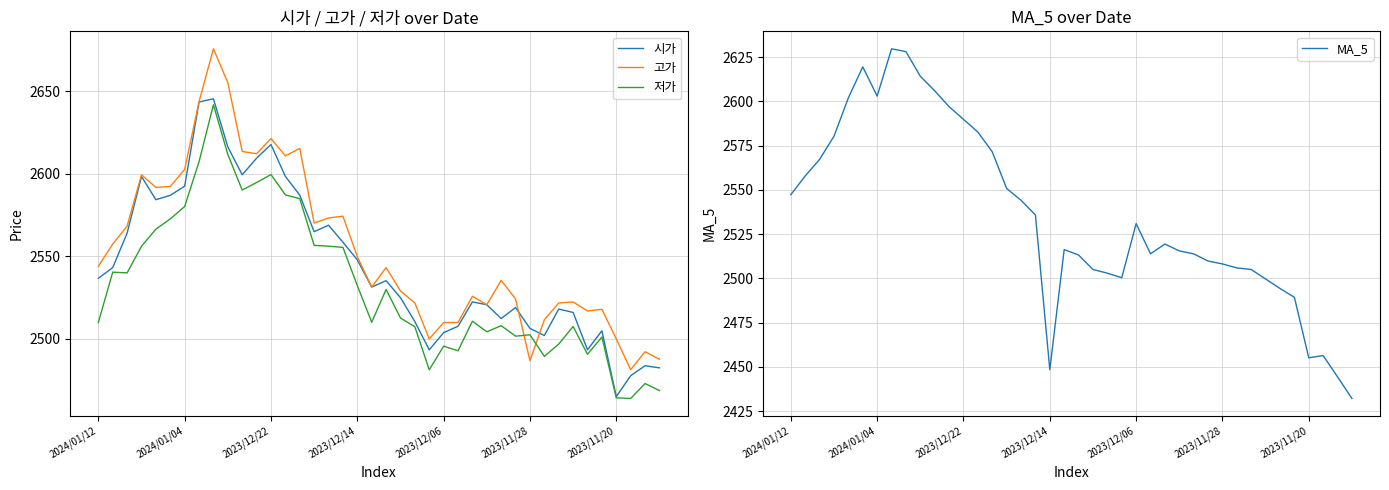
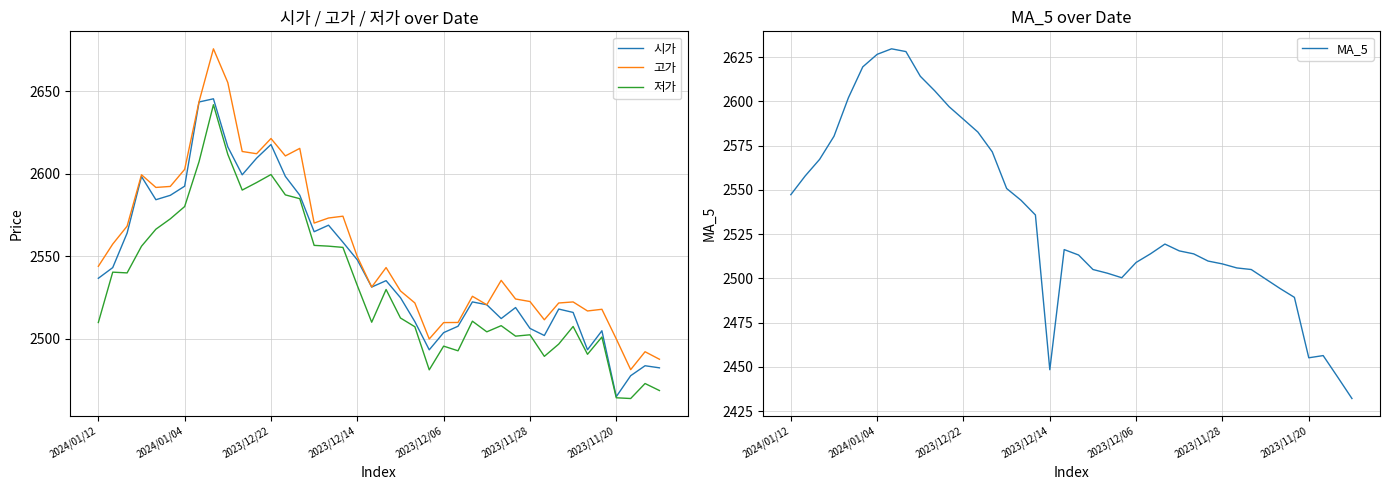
시가 / 고가 / 저가 over Date, 고가, 2023/11/28: 2487 -> 2522
MA_5 over Date, 2024/01/04: 2603 -> 2627
MA_5 over Date, 2023/12/06: 2531 -> 2509
